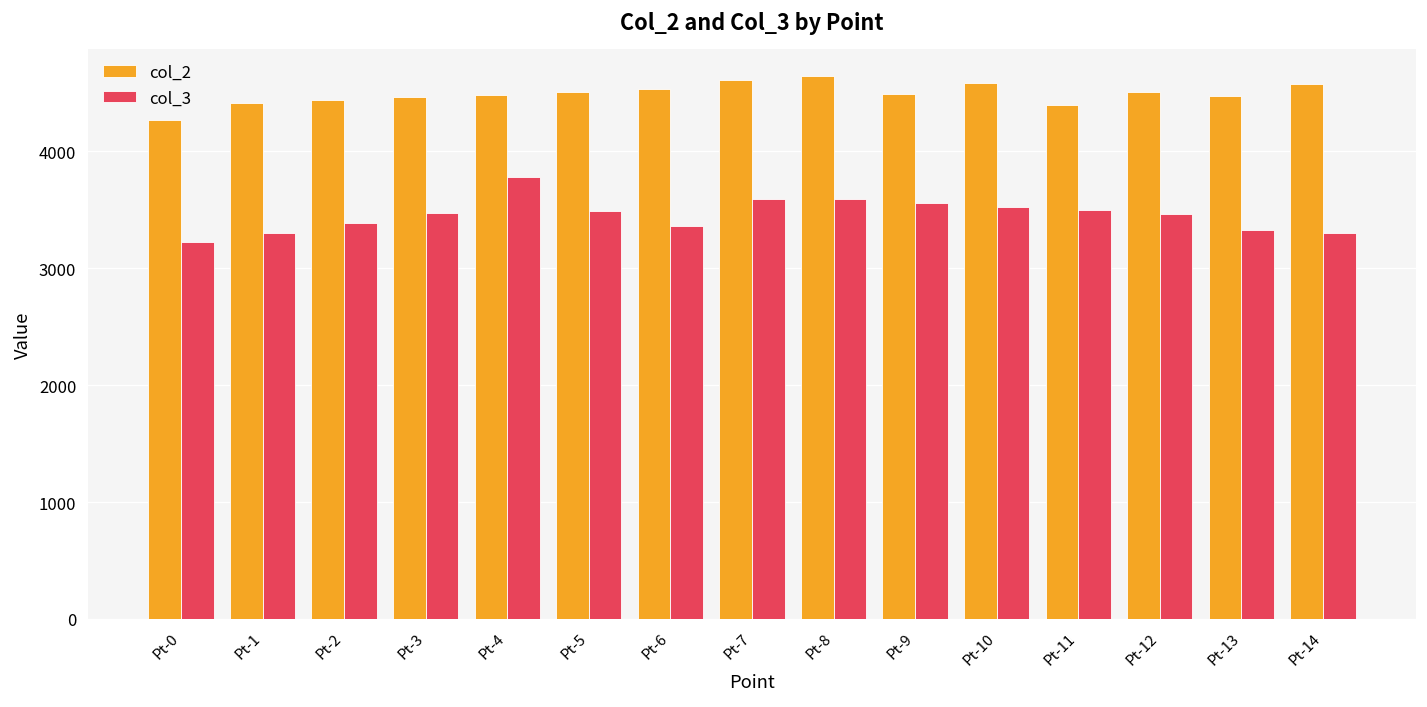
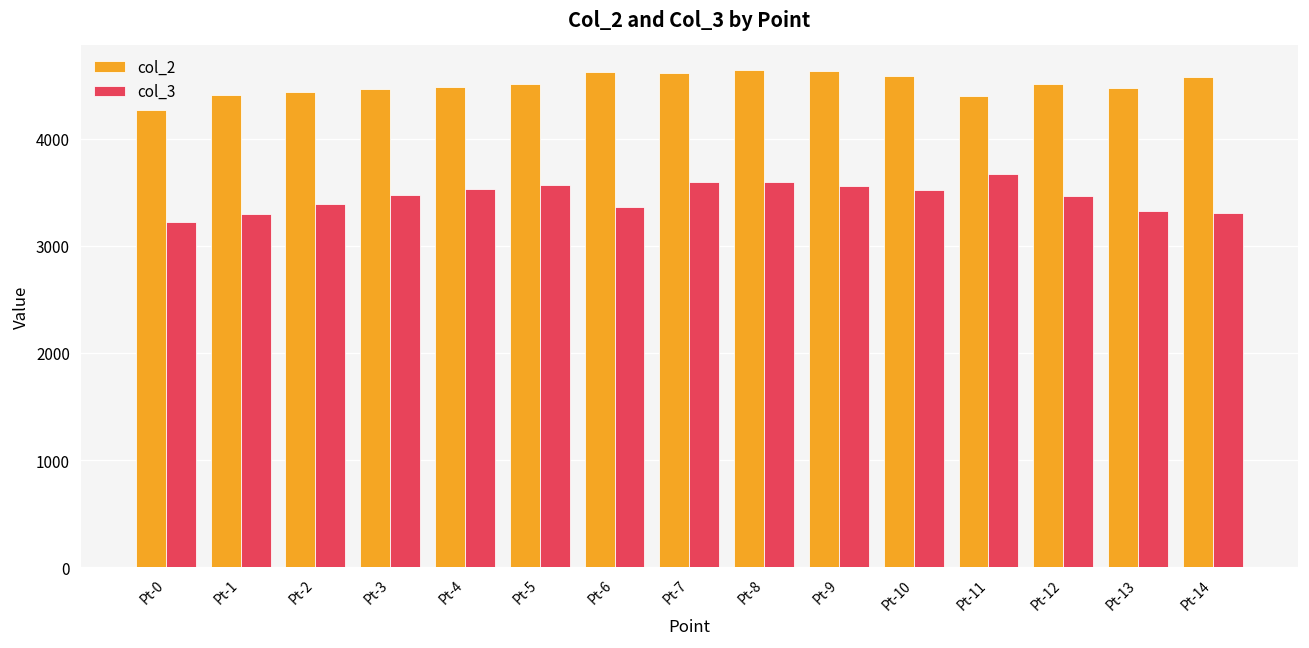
col_3, Pt-4: 3800 -> 3500
col_3, Pt-5: 3500 -> 3600
col_2, Pt-6: 4500 -> 4600
col_2, Pt-9: 4500 -> 4600
col_3, Pt-11: 3500 -> 3700
